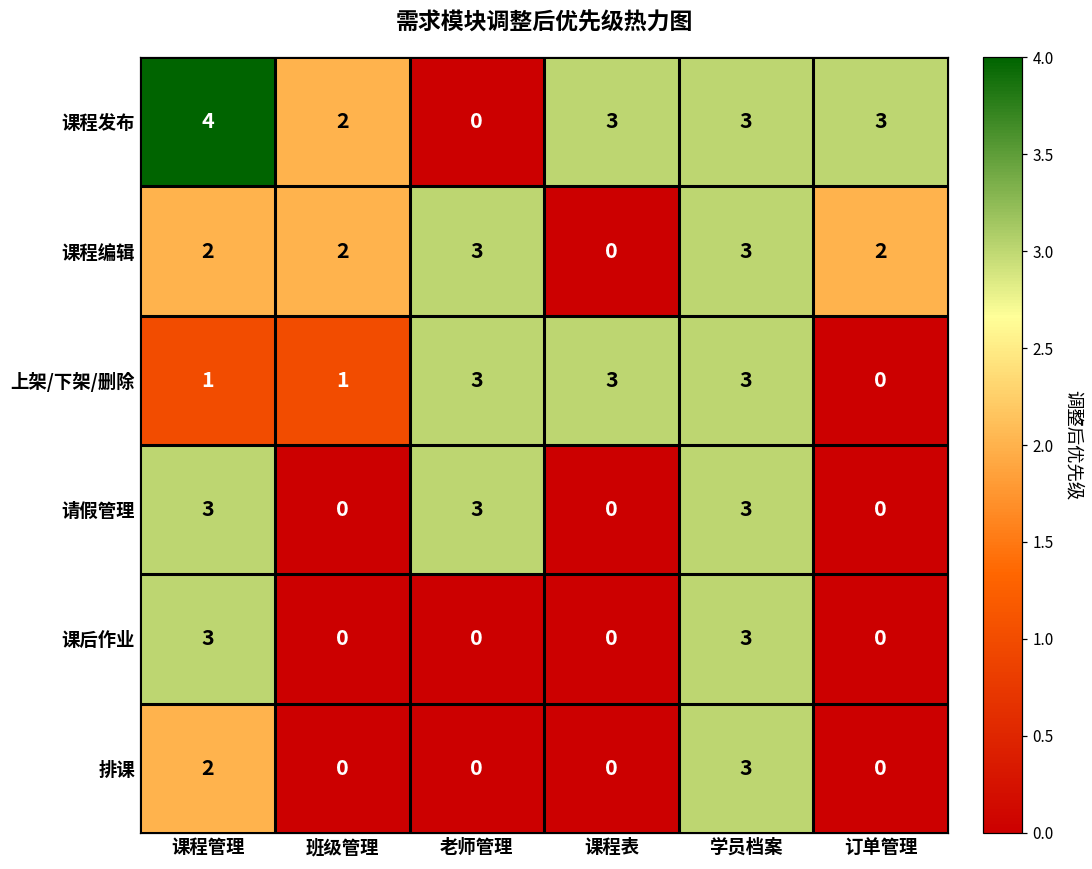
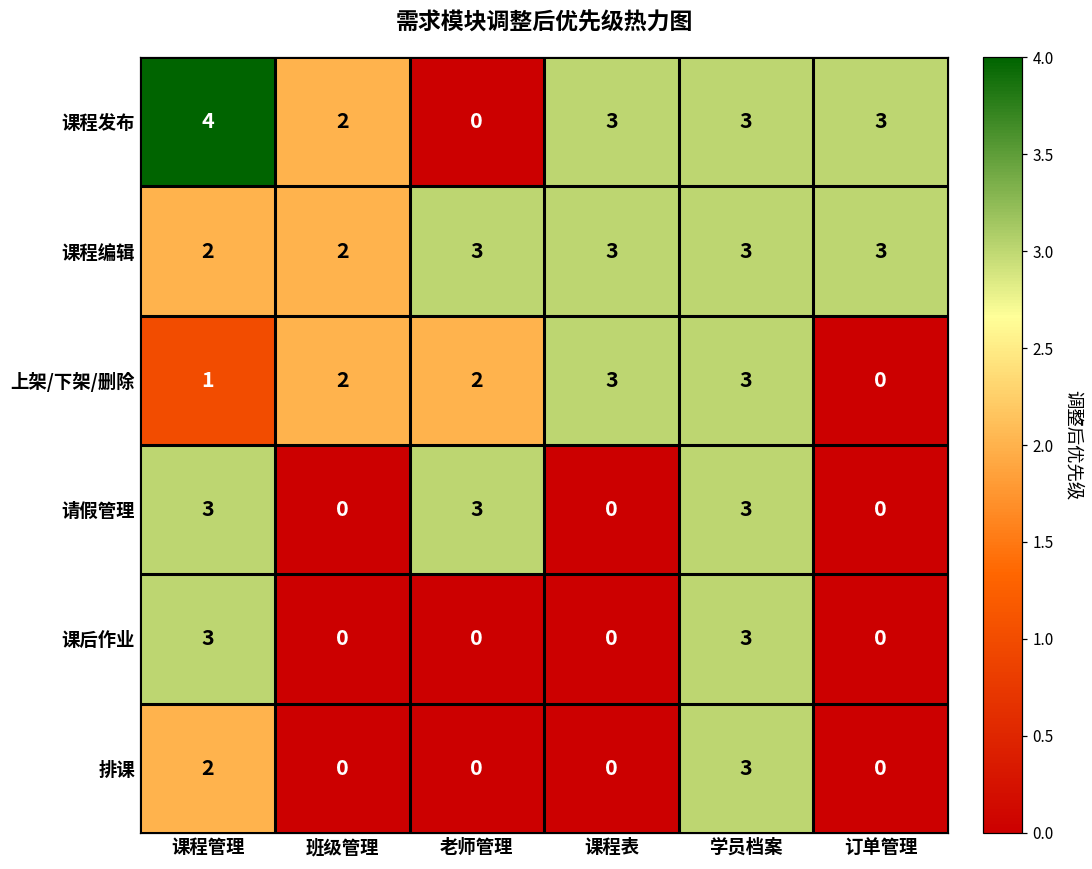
课程编辑, 课程表: 0 -> 3
课程编辑, 订单管理: 2 -> 3
上架/下架/删除, 班级管理: 1 -> 2
上架/下架/删除, 老师管理: 3 -> 2
